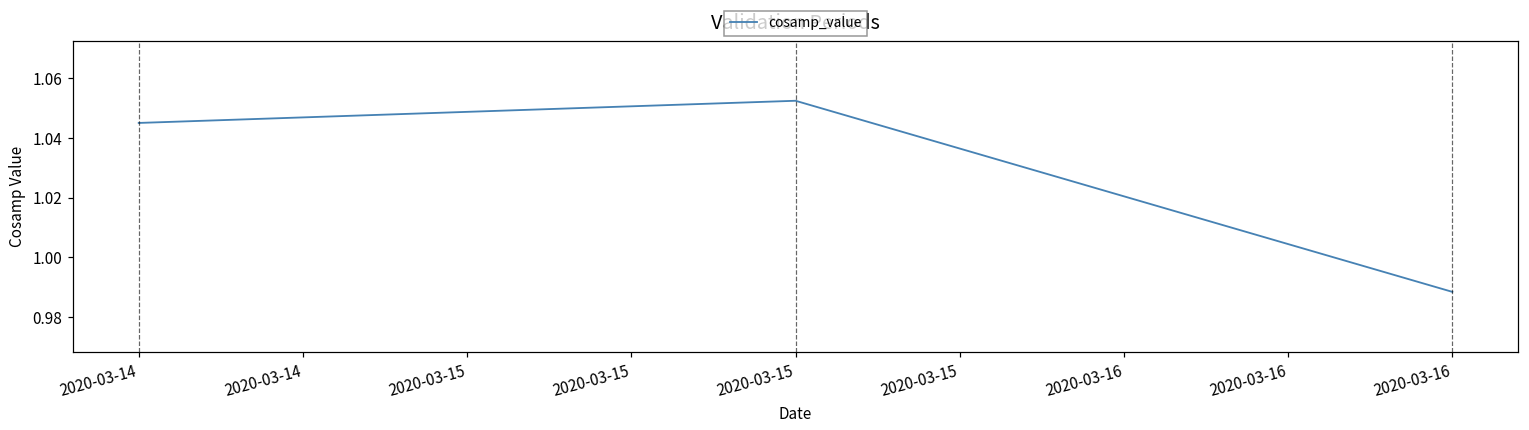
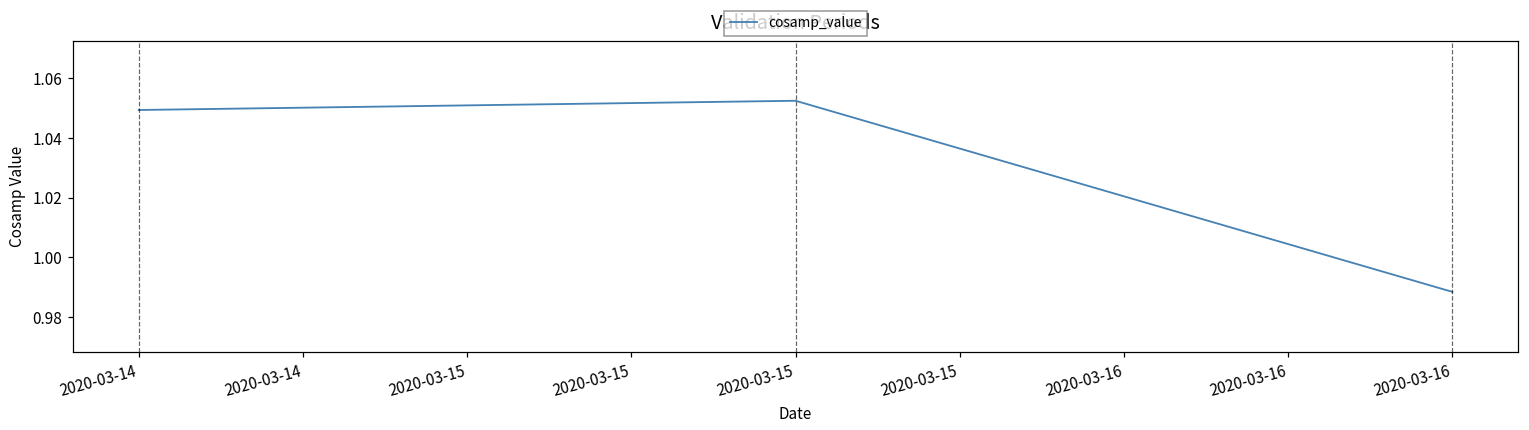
2020-03-14: 1.045 -> 1.049
